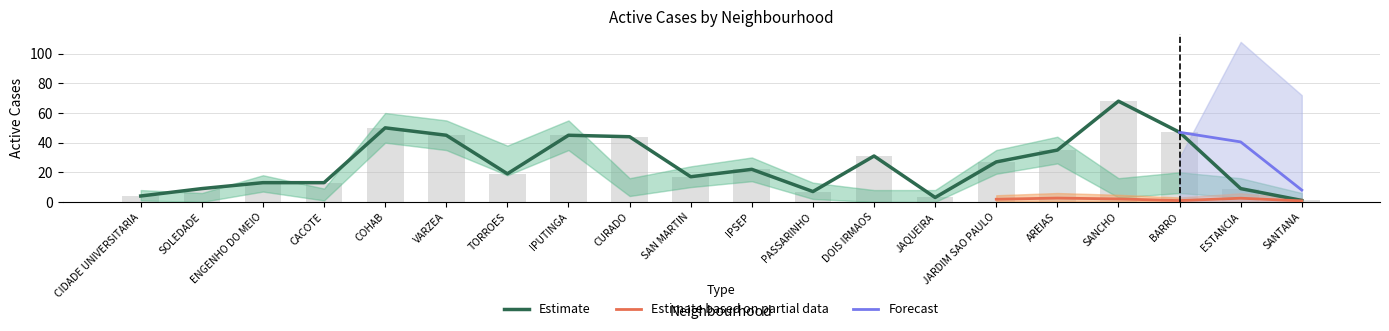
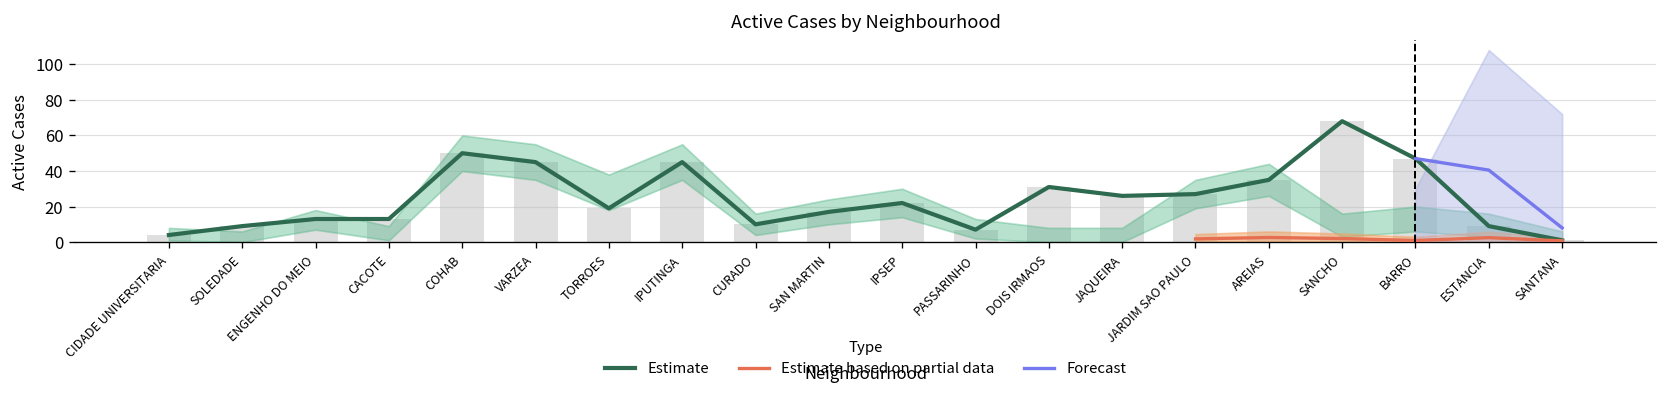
Estimate, CURADO: 44 -> 10
Estimate, JAQUEIRA: 3 -> 26
